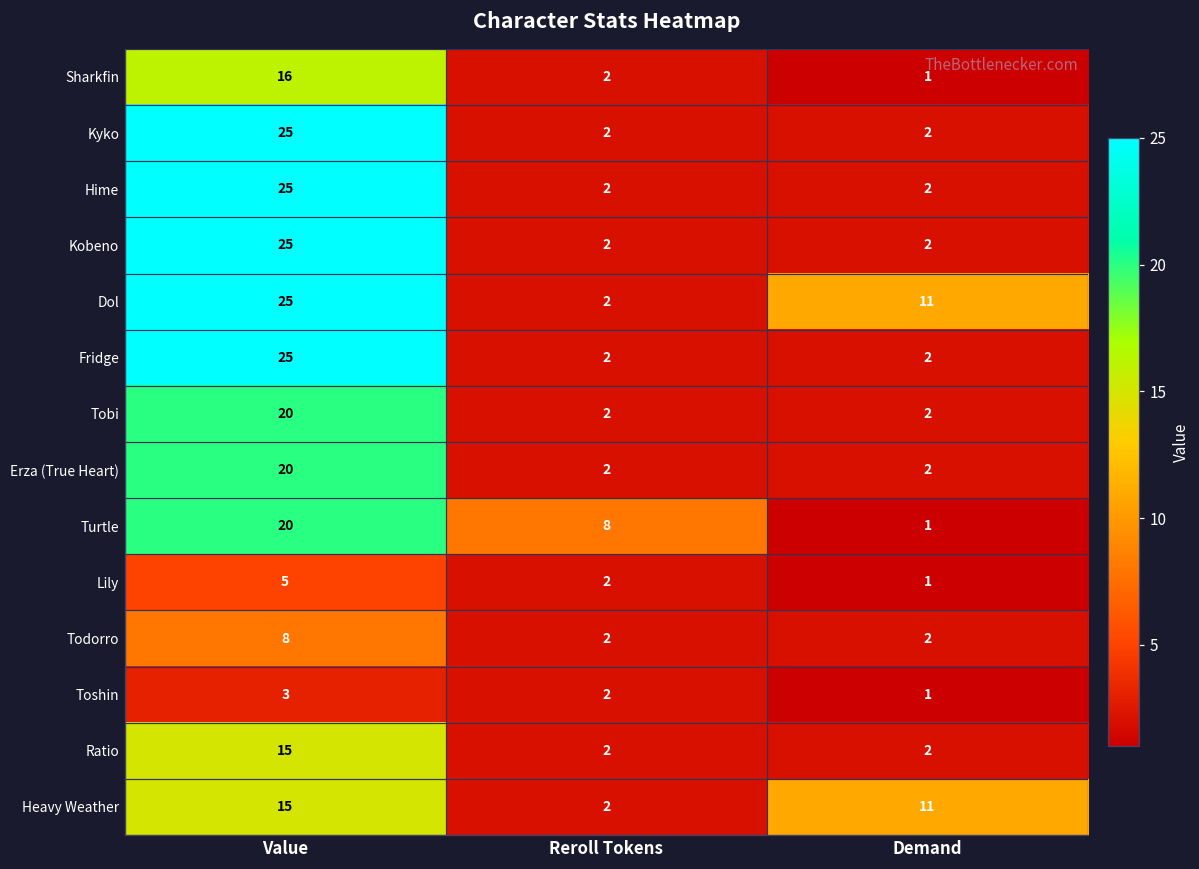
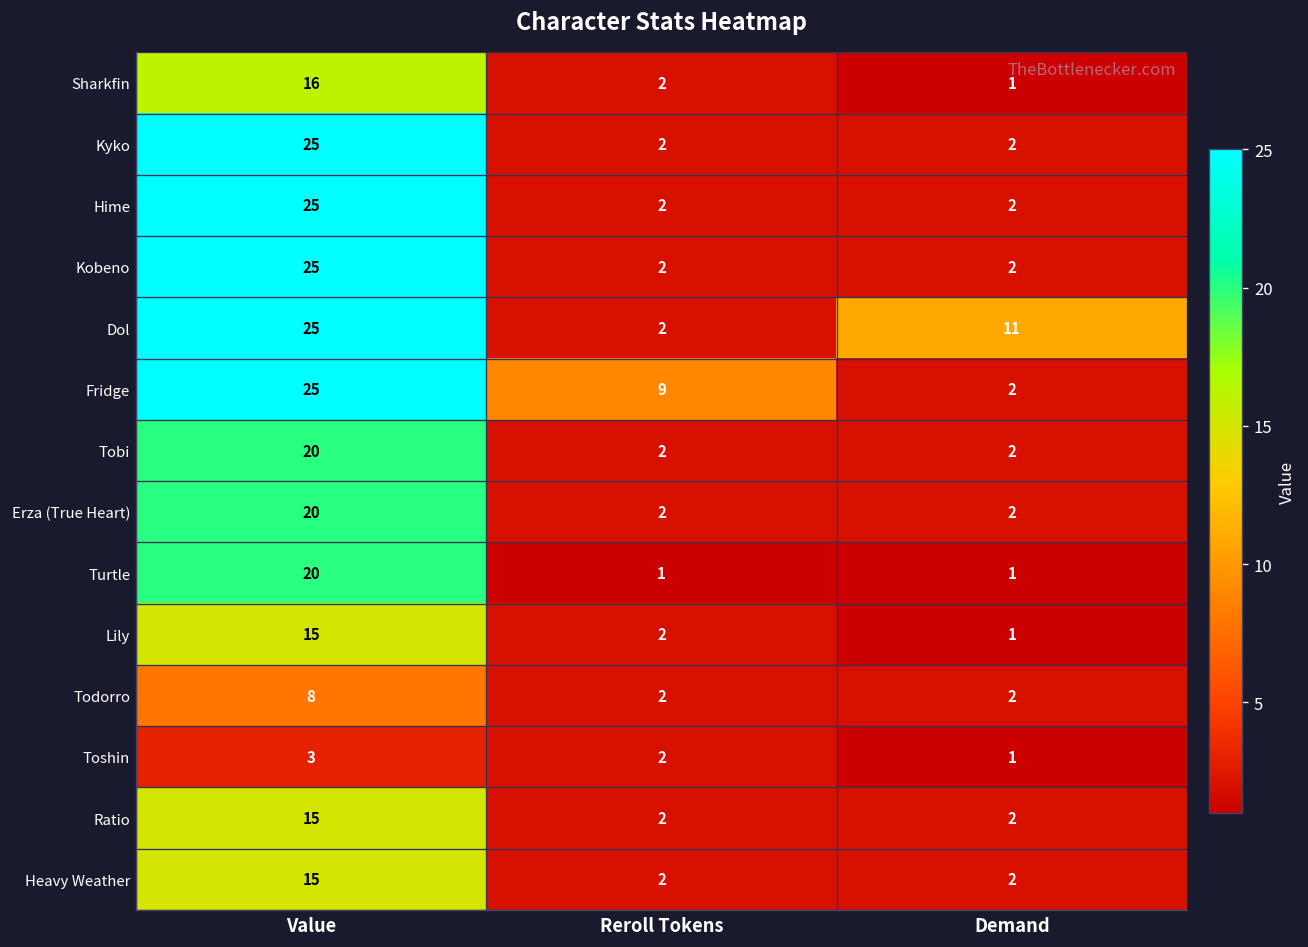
Fridge, Reroll Tokens: 2 -> 9
Turtle, Reroll Tokens: 8 -> 1
Lily, Value: 5 -> 15
Heavy Weather, Demand: 11 -> 2
